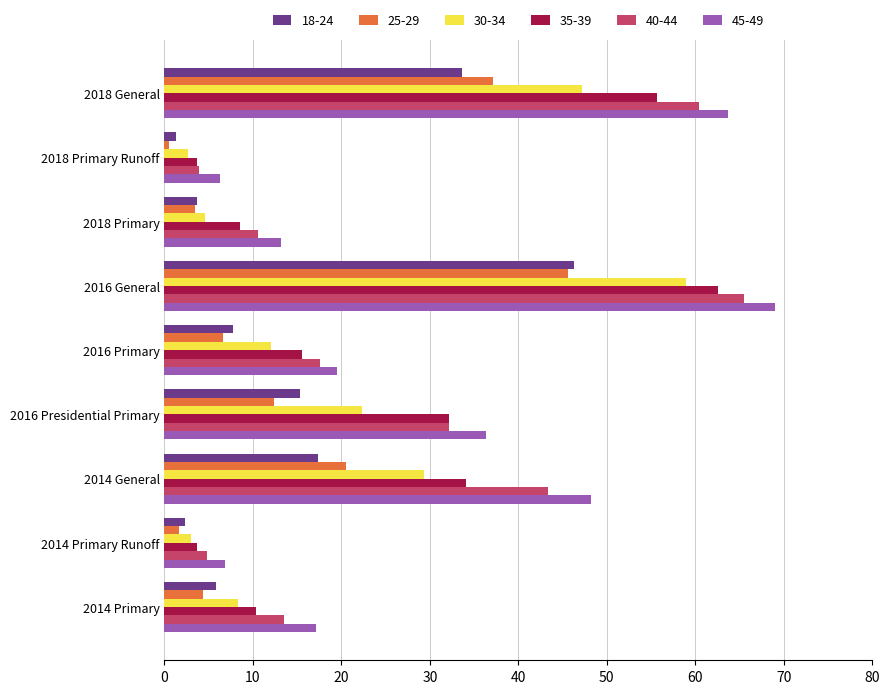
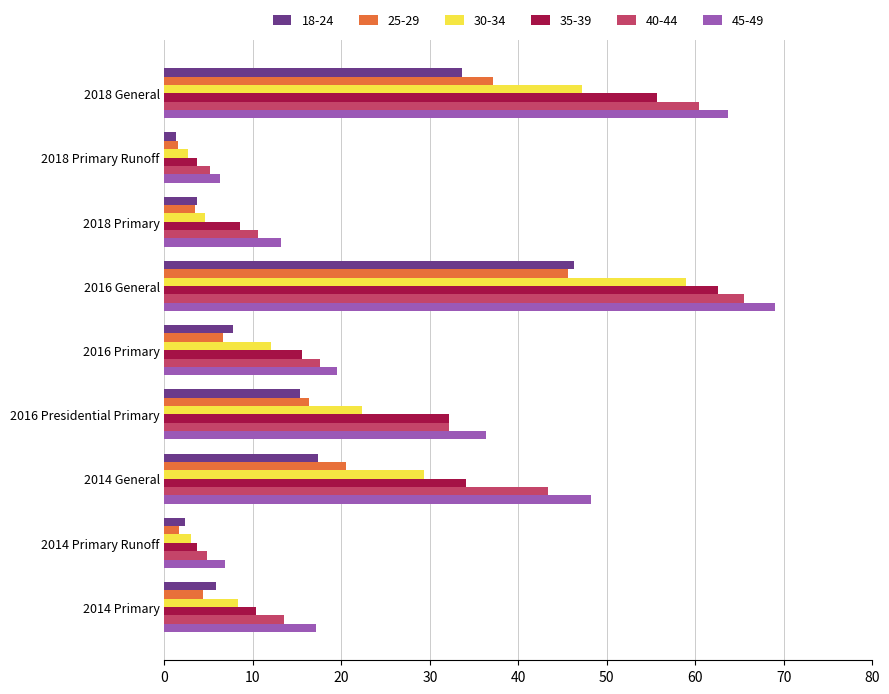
25-29, 2018 Primary Runoff: 0.6 -> 1.5
40-44, 2018 Primary Runoff: 4 -> 5
25-29, 2016 Presidential Primary: 12 -> 16
